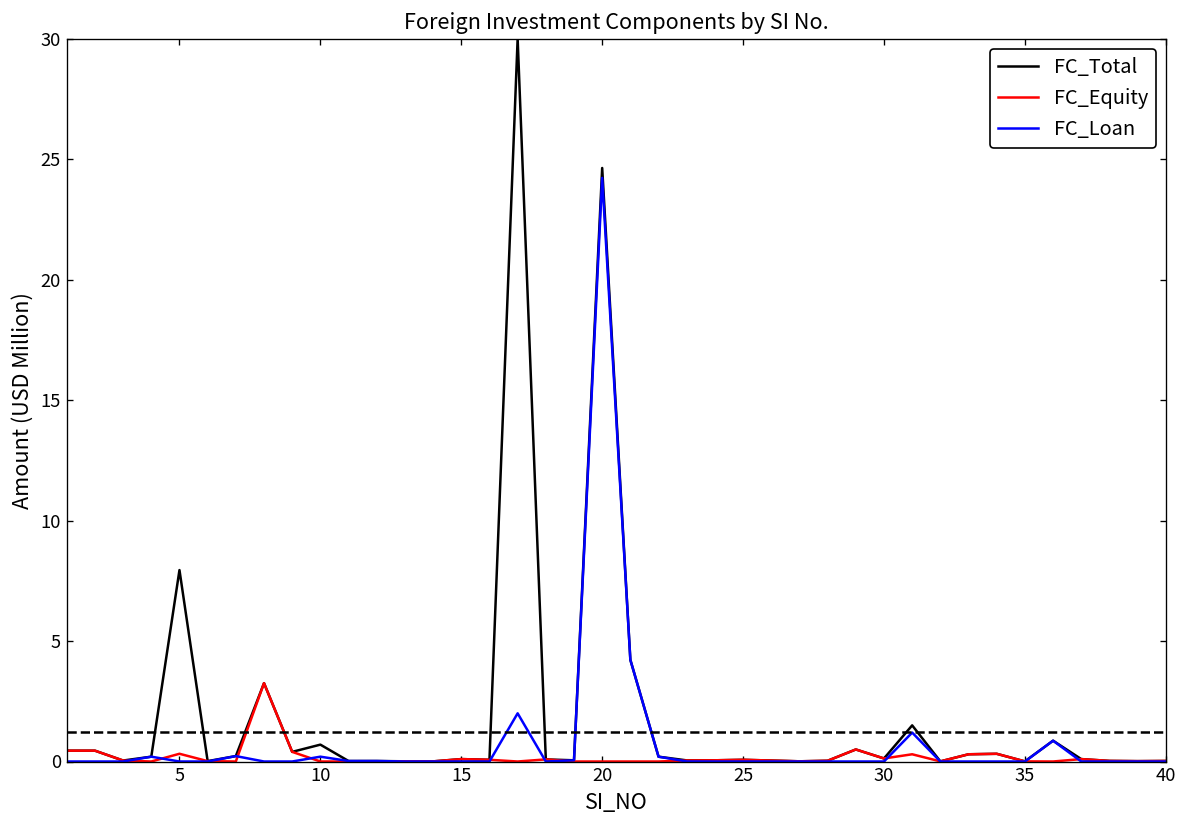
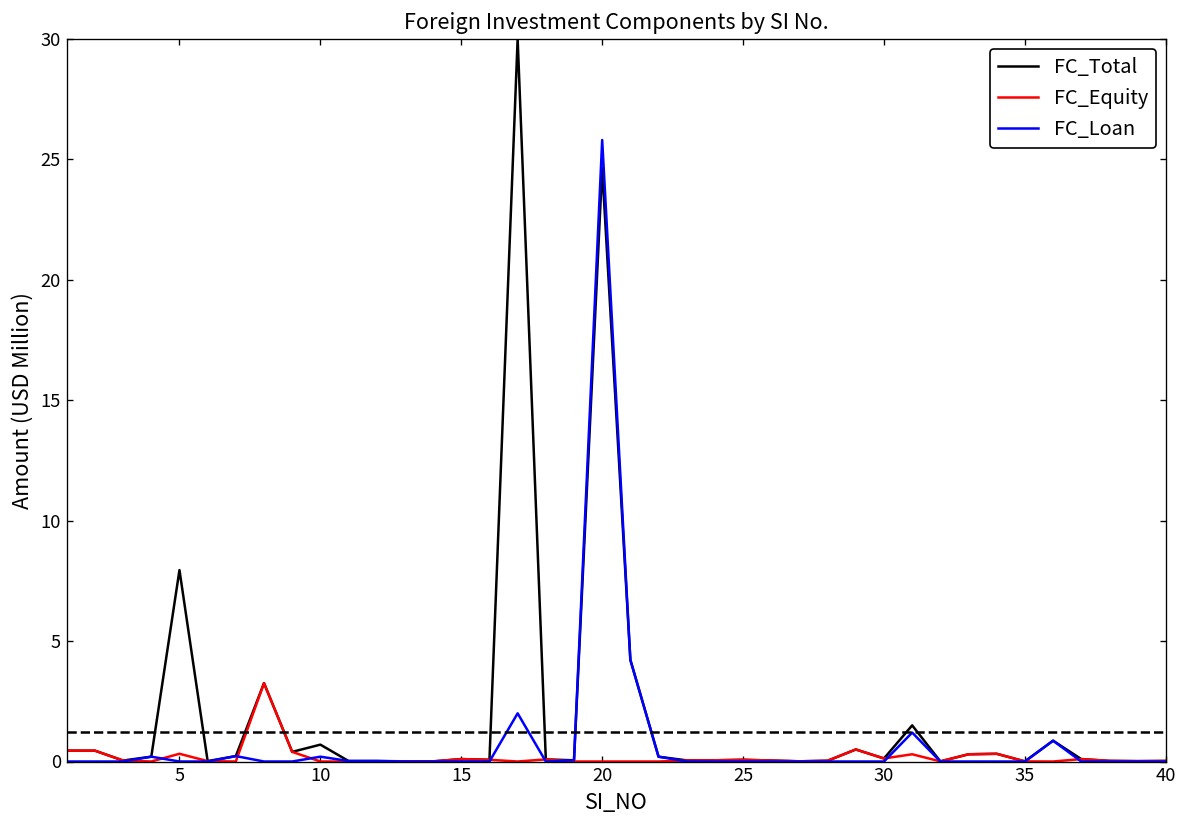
FC_Loan, 20: 24.2 -> 25.8
